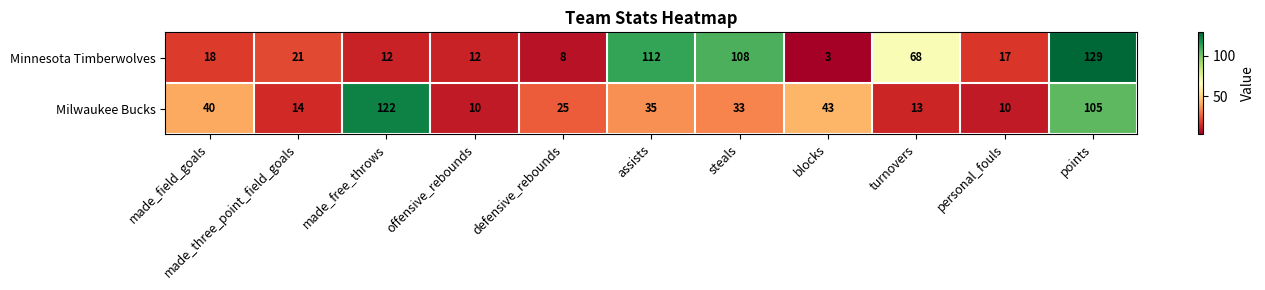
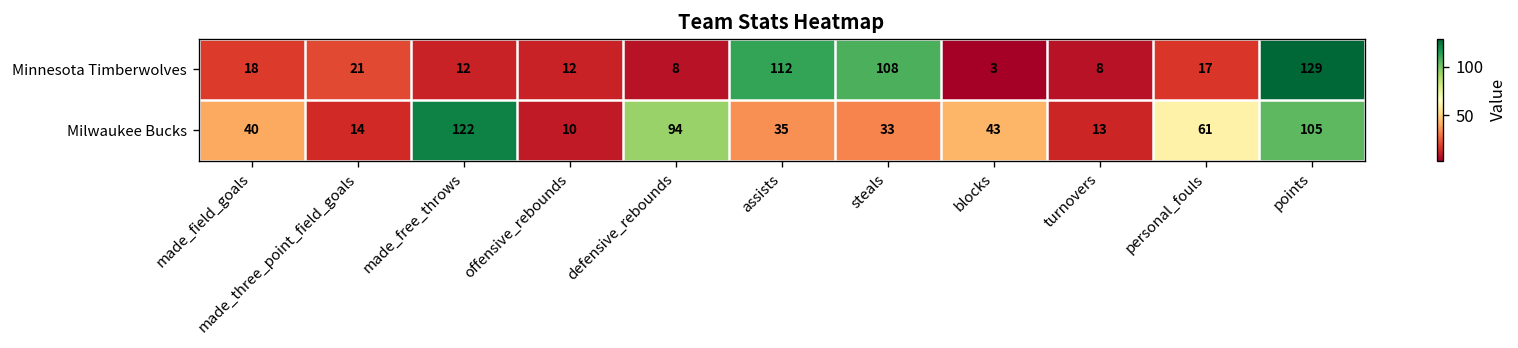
Minnesota Timberwolves, turnovers: 68 -> 8
Milwaukee Bucks, defensive_rebounds: 25 -> 94
Milwaukee Bucks, personal_fouls: 10 -> 61
